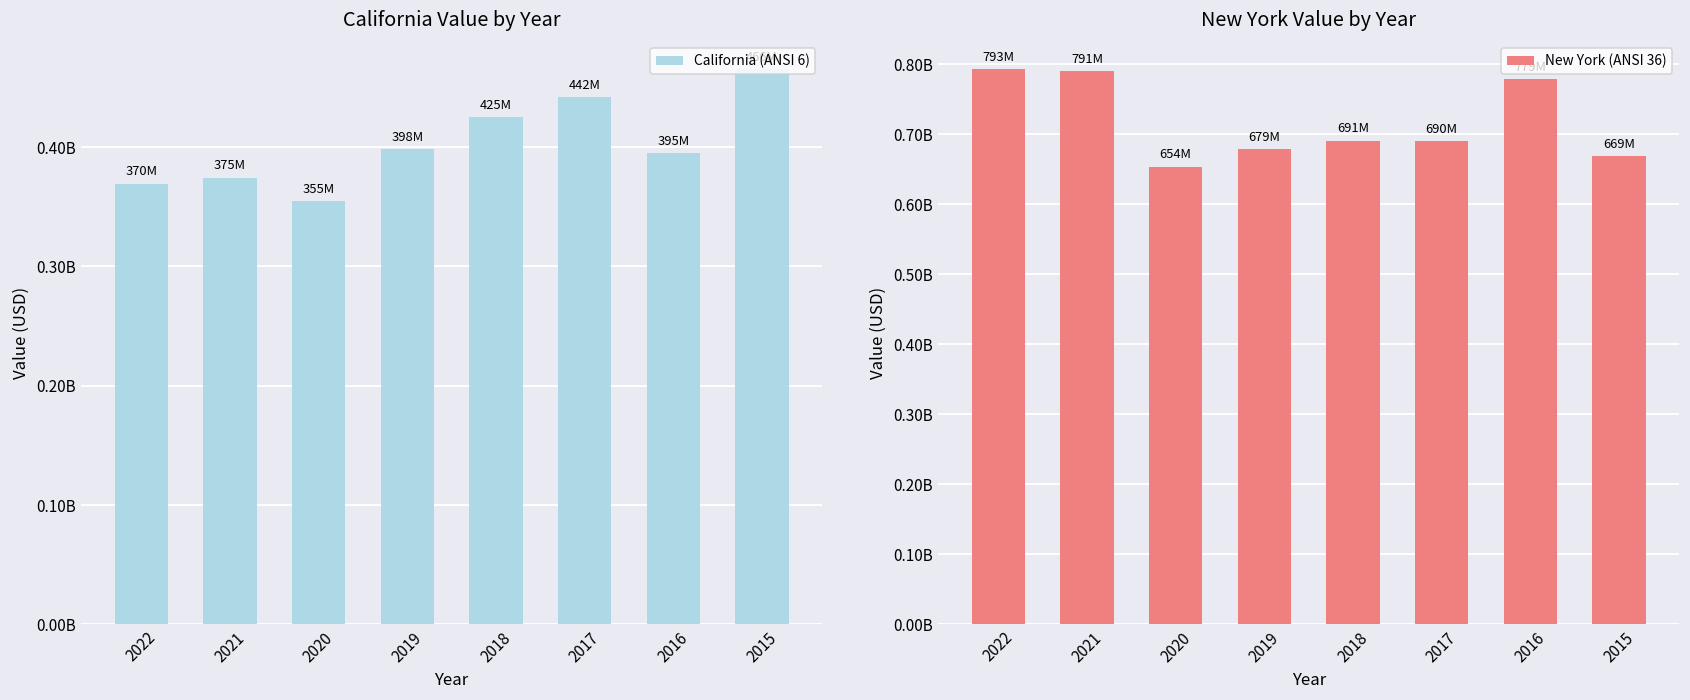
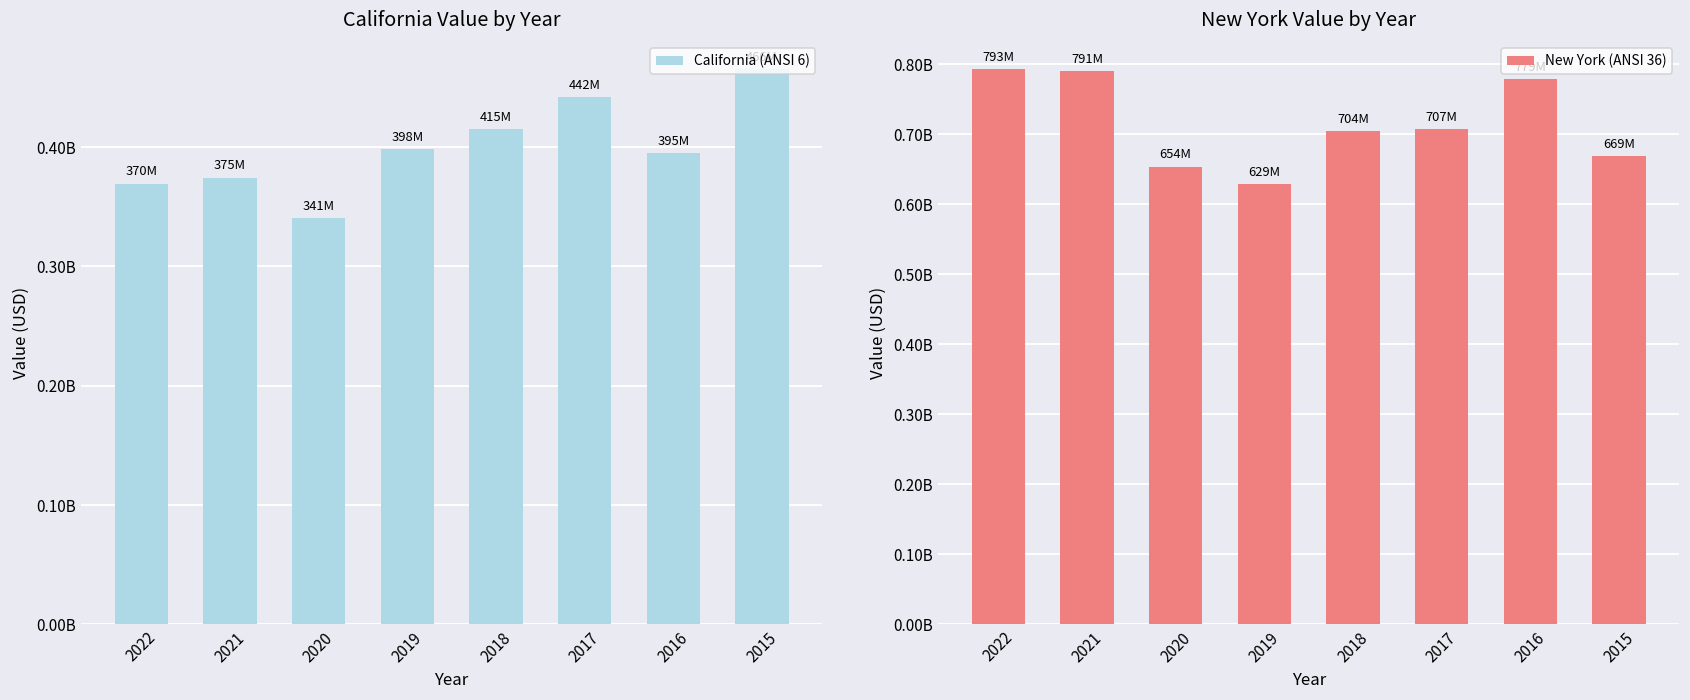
California Value by Year, 2020: 355M -> 341M
California Value by Year, 2018: 425M -> 415M
New York Value by Year, 2019: 679M -> 629M
New York Value by Year, 2018: 691M -> 704M
New York Value by Year, 2017: 690M -> 707M
